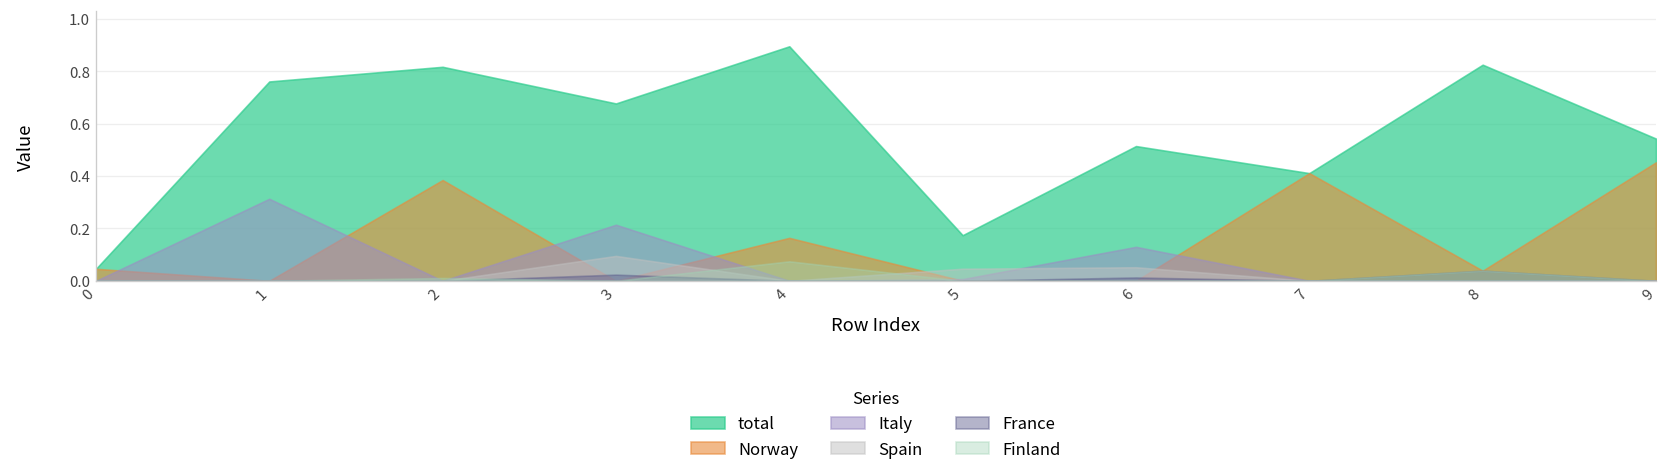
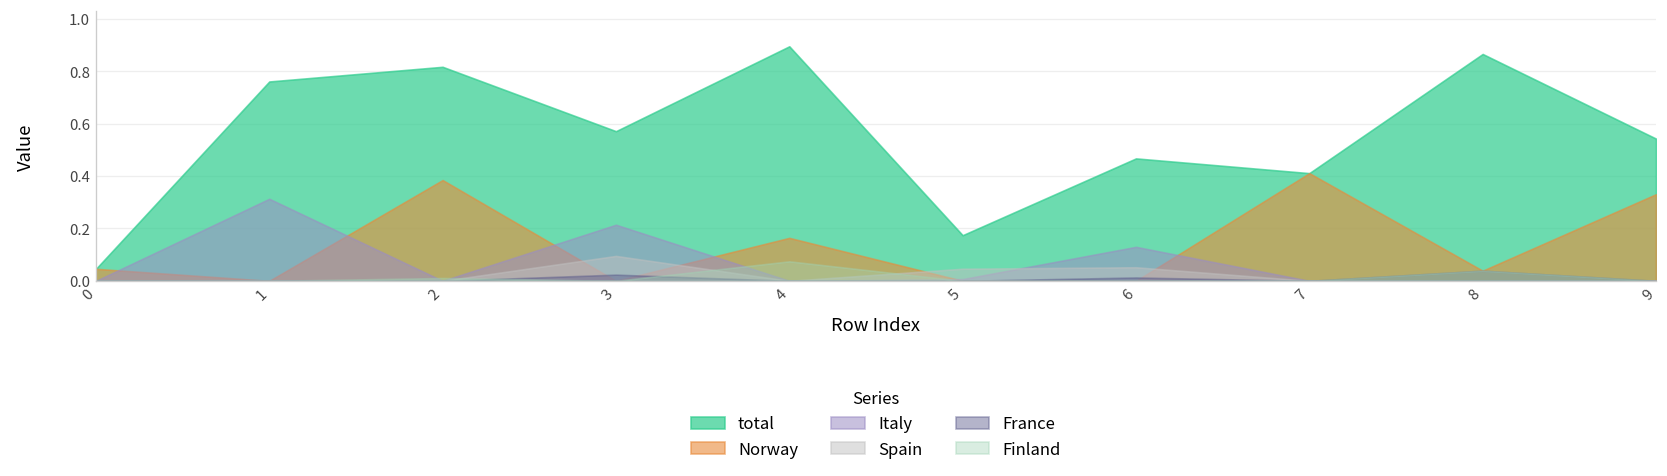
total, 3: 0.68 -> 0.57
total, 6: 0.51 -> 0.47
total, 8: 0.83 -> 0.87
Norway, 9: 0.45 -> 0.33
